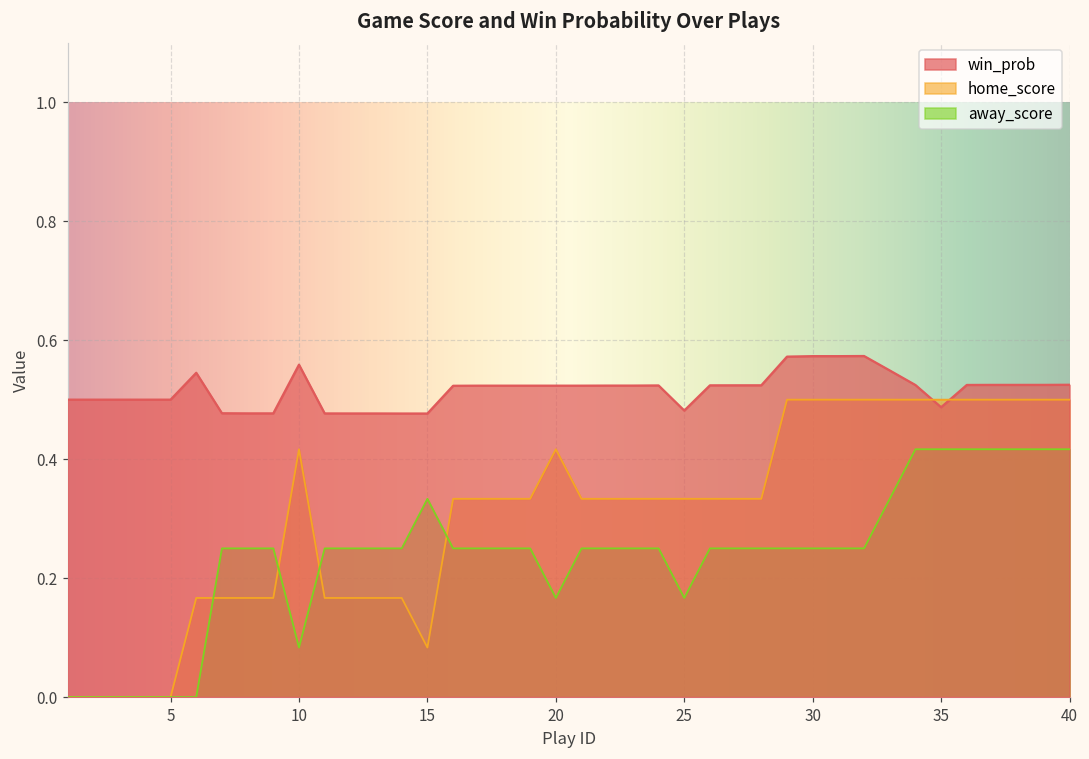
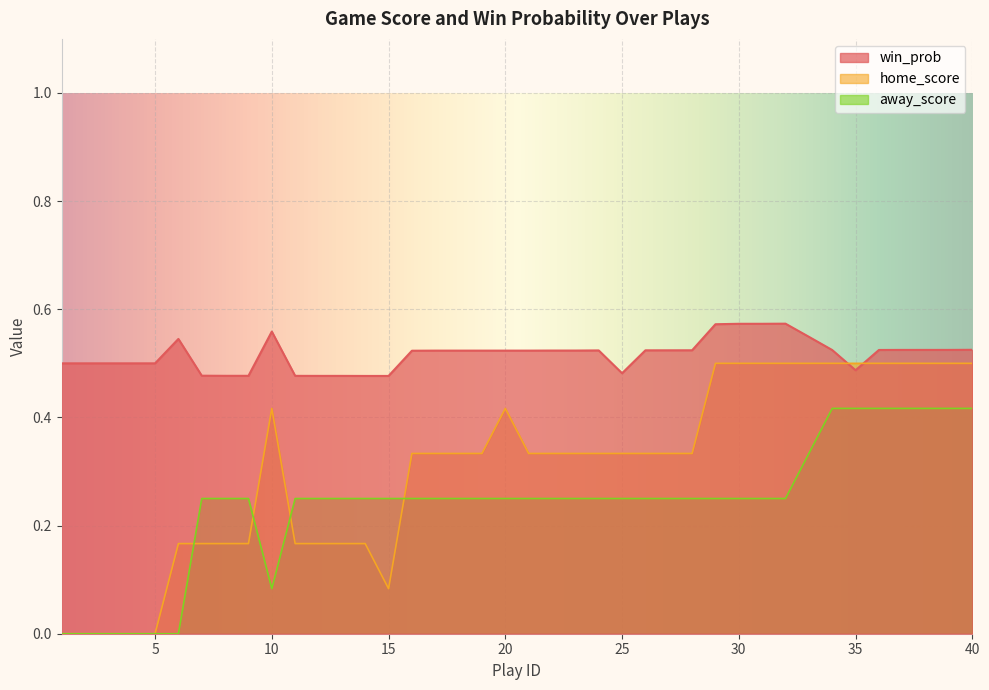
away_score, 15: 0.33 -> 0.25
away_score, 20: 0.17 -> 0.25
away_score, 25: 0.17 -> 0.25
